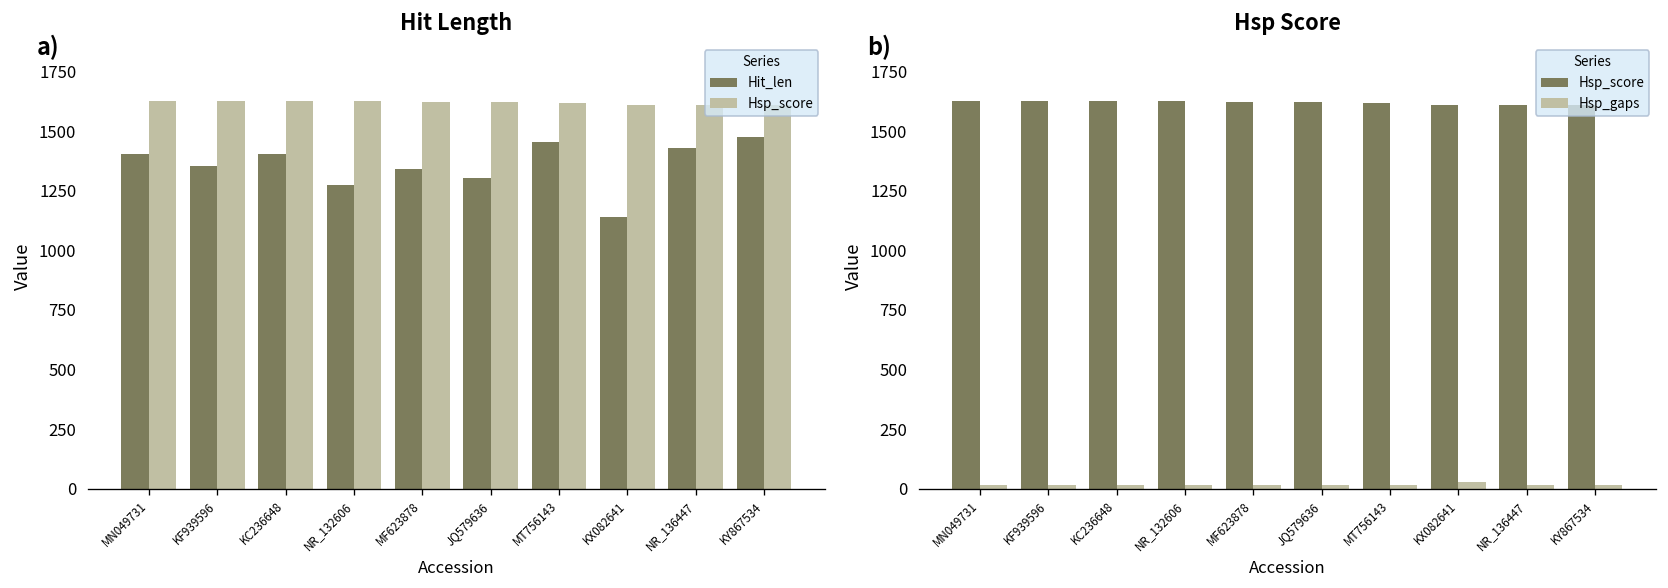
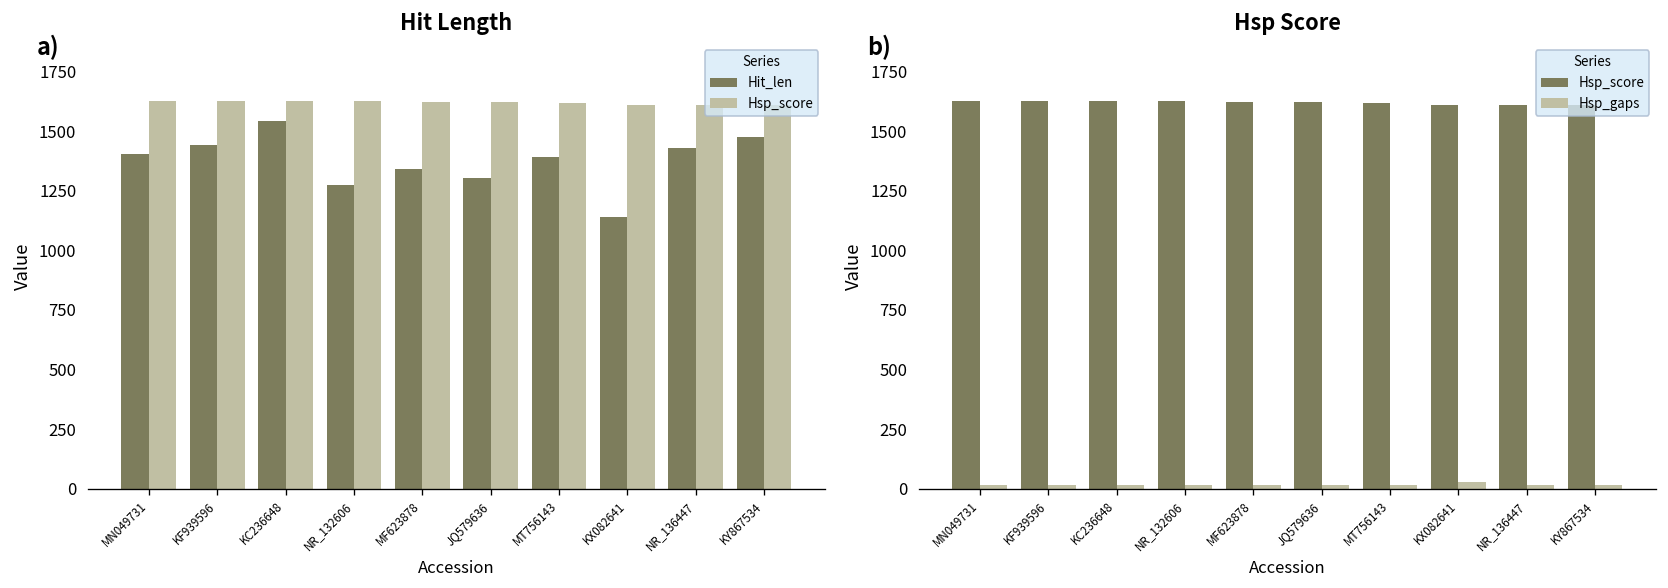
Hit Length, Hit_len, KF939596: 1360 -> 1440
Hit Length, Hit_len, KC236648: 1410 -> 1550
Hit Length, Hit_len, MT756143: 1460 -> 1390
